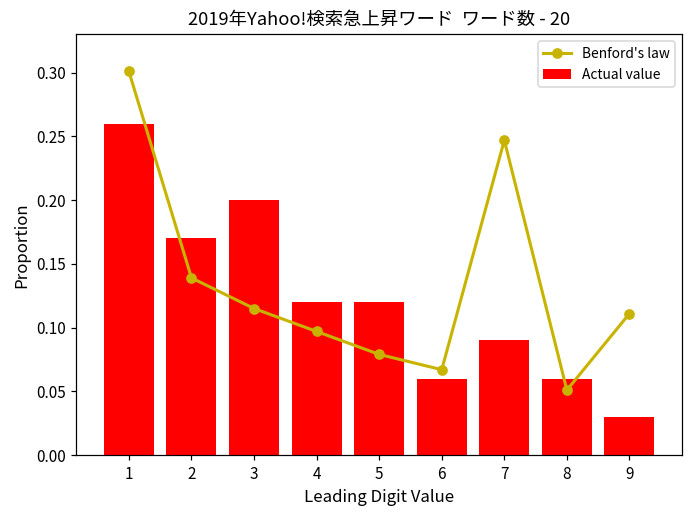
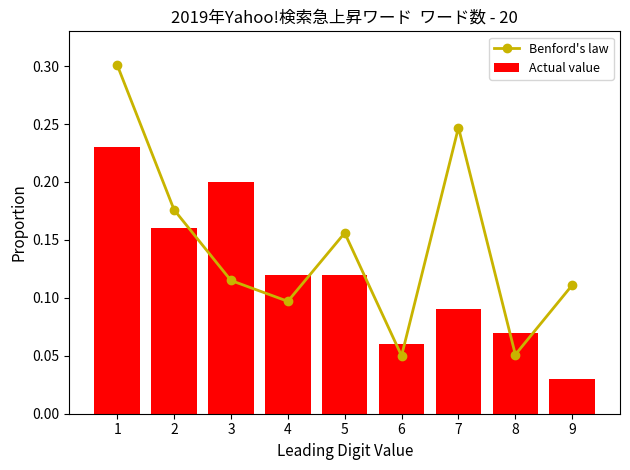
Actual value, 1: 0.26 -> 0.23
Benford's law, 2: 0.139 -> 0.176
Actual value, 2: 0.17 -> 0.16
Benford's law, 5: 0.079 -> 0.156
Benford's law, 6: 0.067 -> 0.050
Actual value, 8: 0.06 -> 0.07
